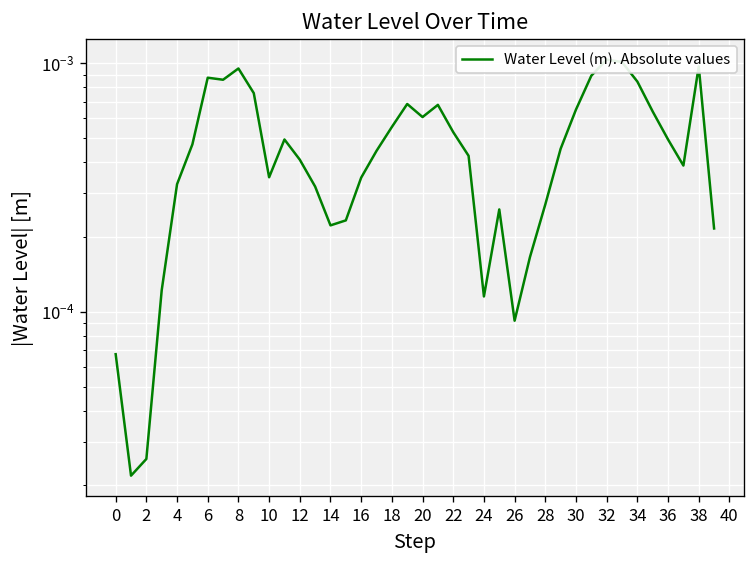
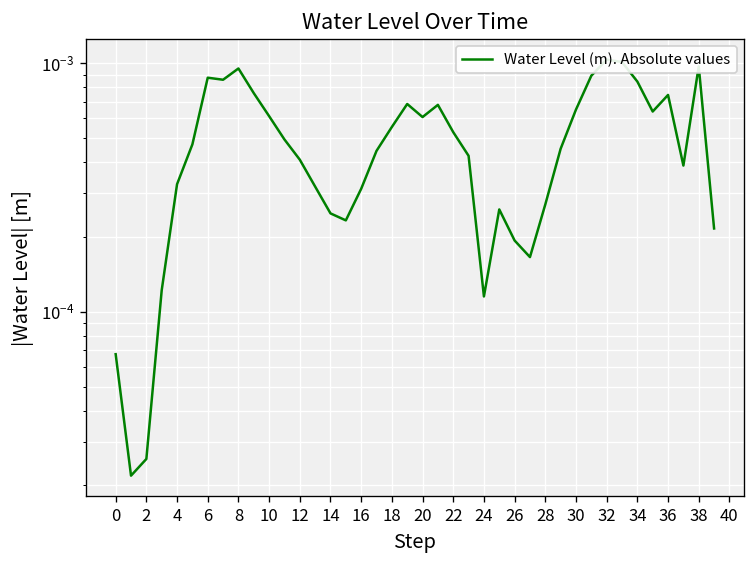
10: 0.00035 -> 0.00061
14: 0.00022 -> 0.00025
16: 0.00035 -> 0.00031
26: 0.00009 -> 0.00019
36: 0.00049 -> 0.00074
